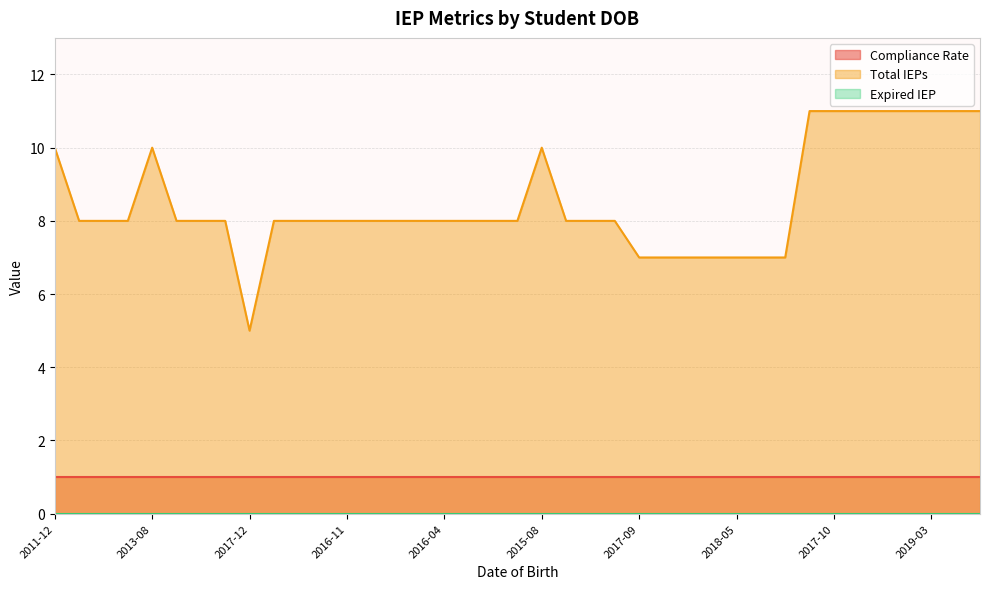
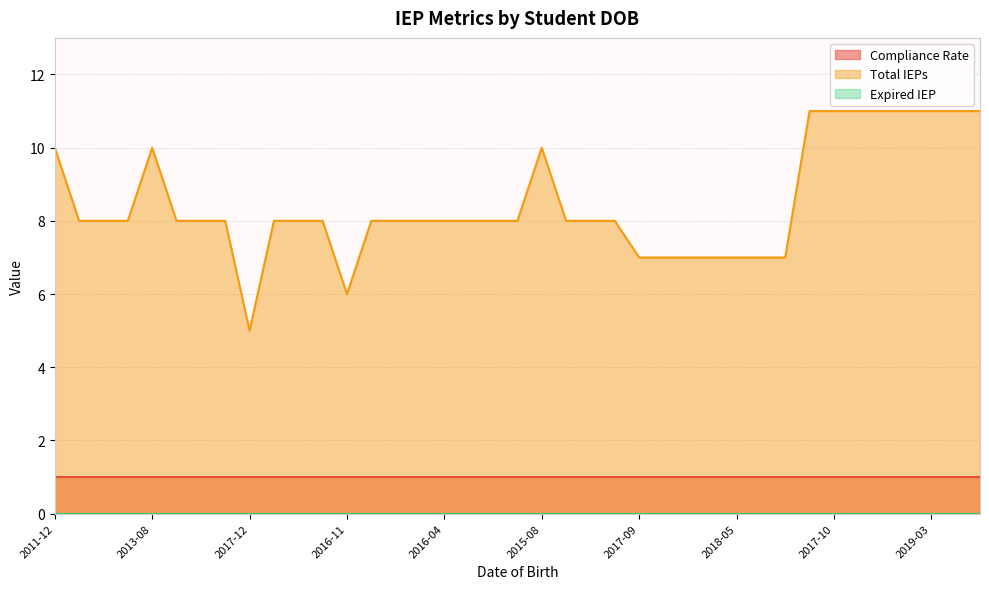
Total IEPs, 2016-11: 8 -> 6
